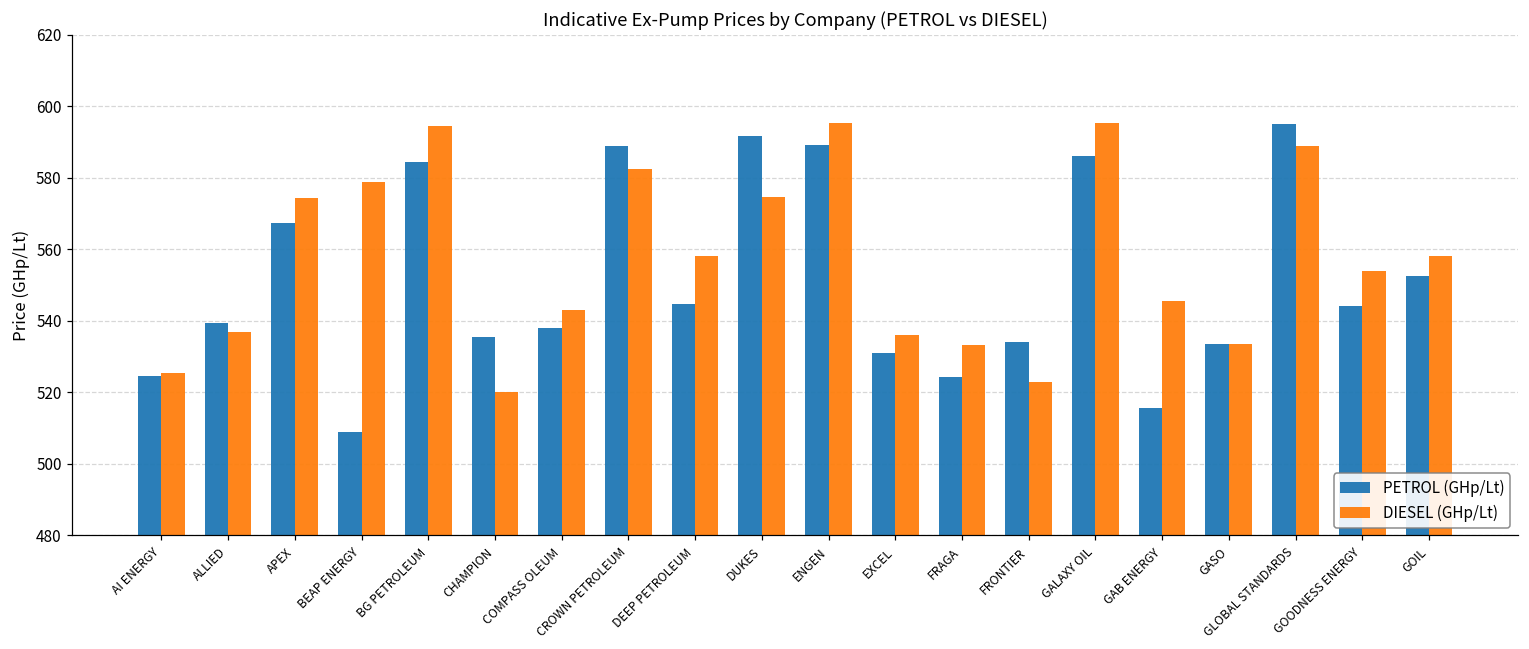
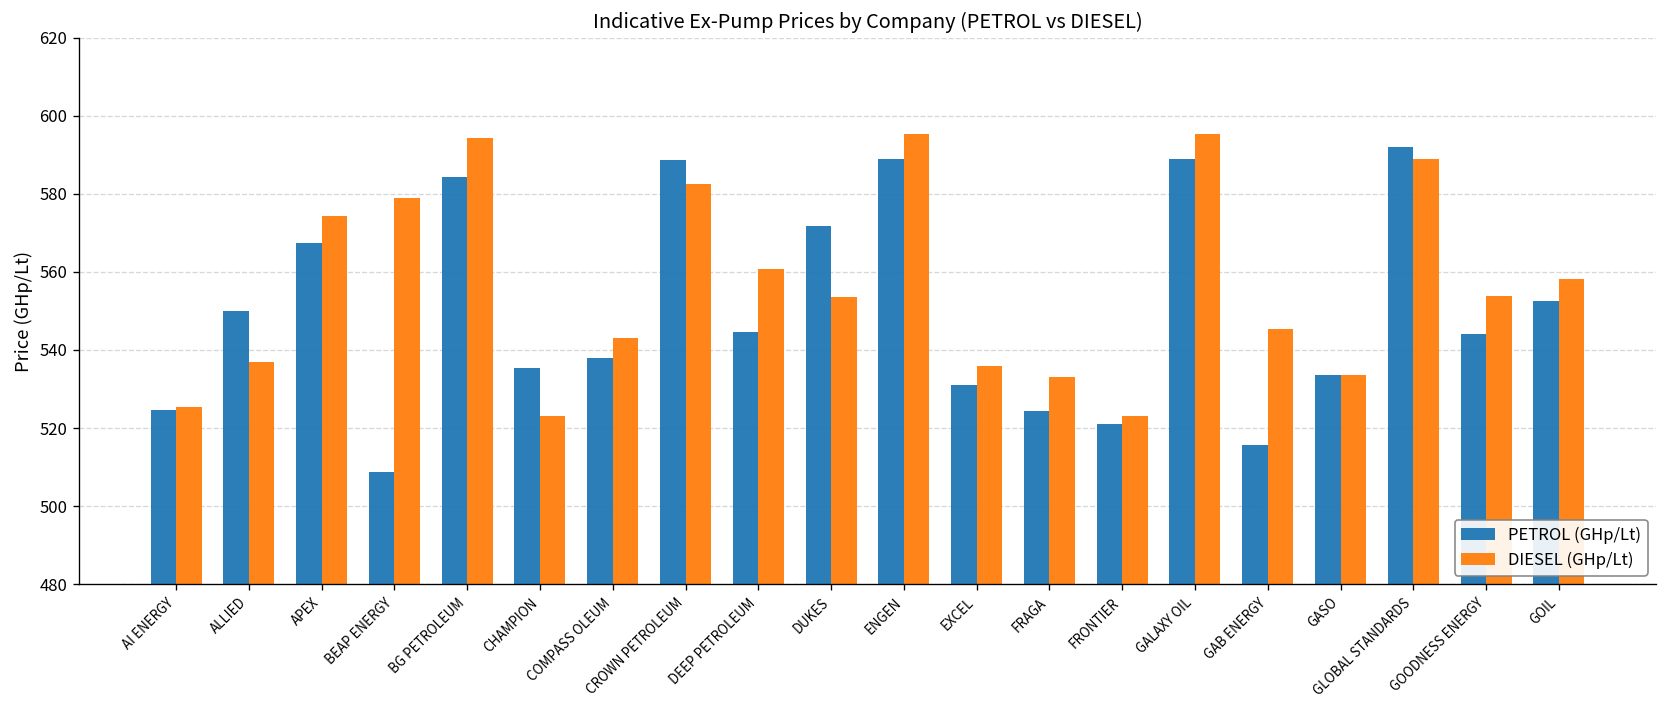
PETROL (GHp/Lt), ALLIED: 539 -> 550
DIESEL (GHp/Lt), CHAMPION: 520 -> 523
DIESEL (GHp/Lt), DEEP PETROLEUM: 558 -> 561
PETROL (GHp/Lt), DUKES: 592 -> 572
DIESEL (GHp/Lt), DUKES: 575 -> 554
PETROL (GHp/Lt), FRONTIER: 534 -> 521
PETROL (GHp/Lt), GALAXY OIL: 586 -> 589
PETROL (GHp/Lt), GLOBAL STANDARDS: 595 -> 592
